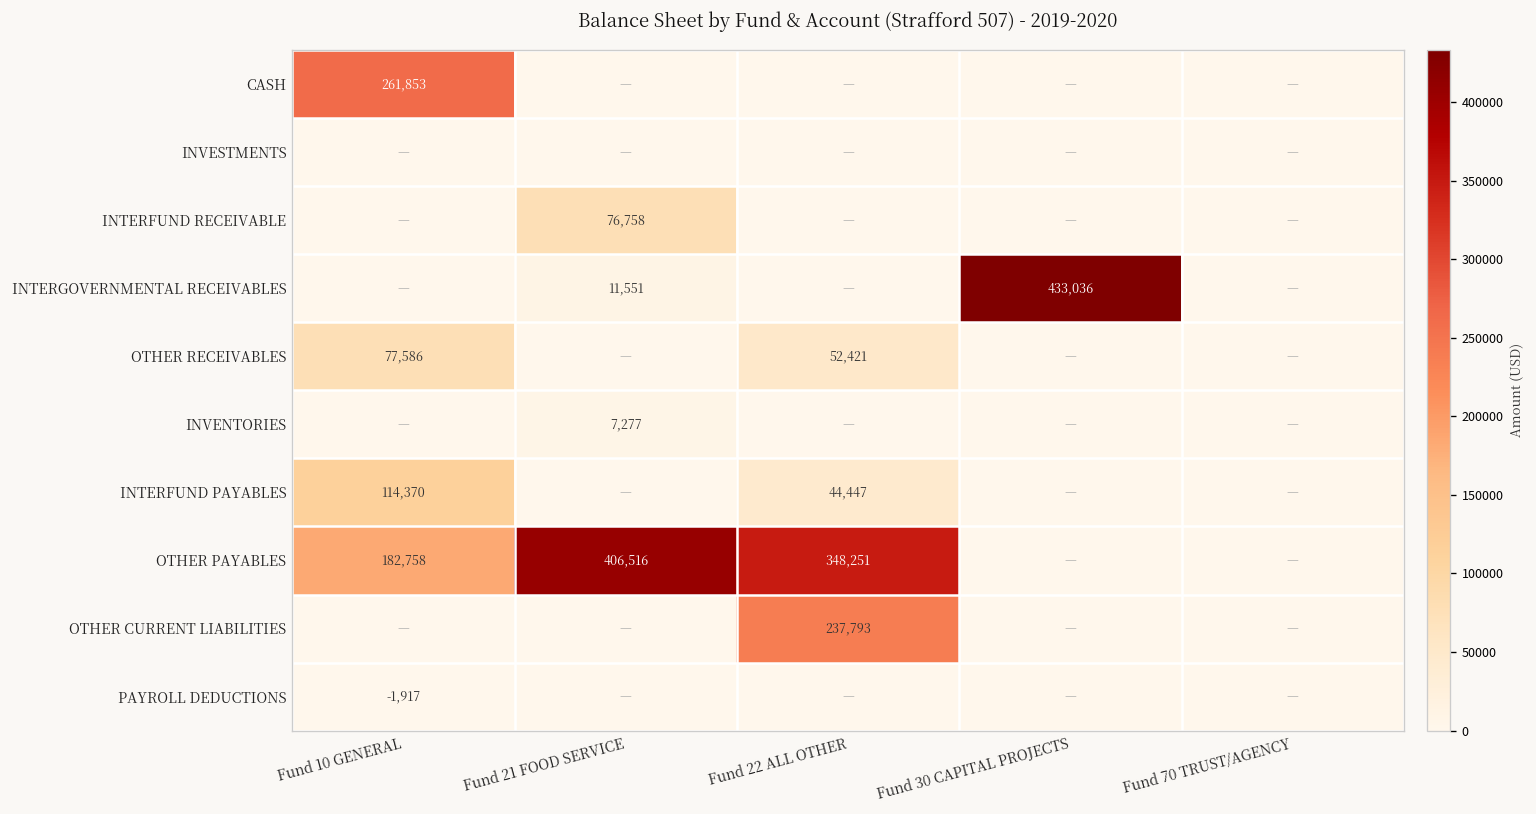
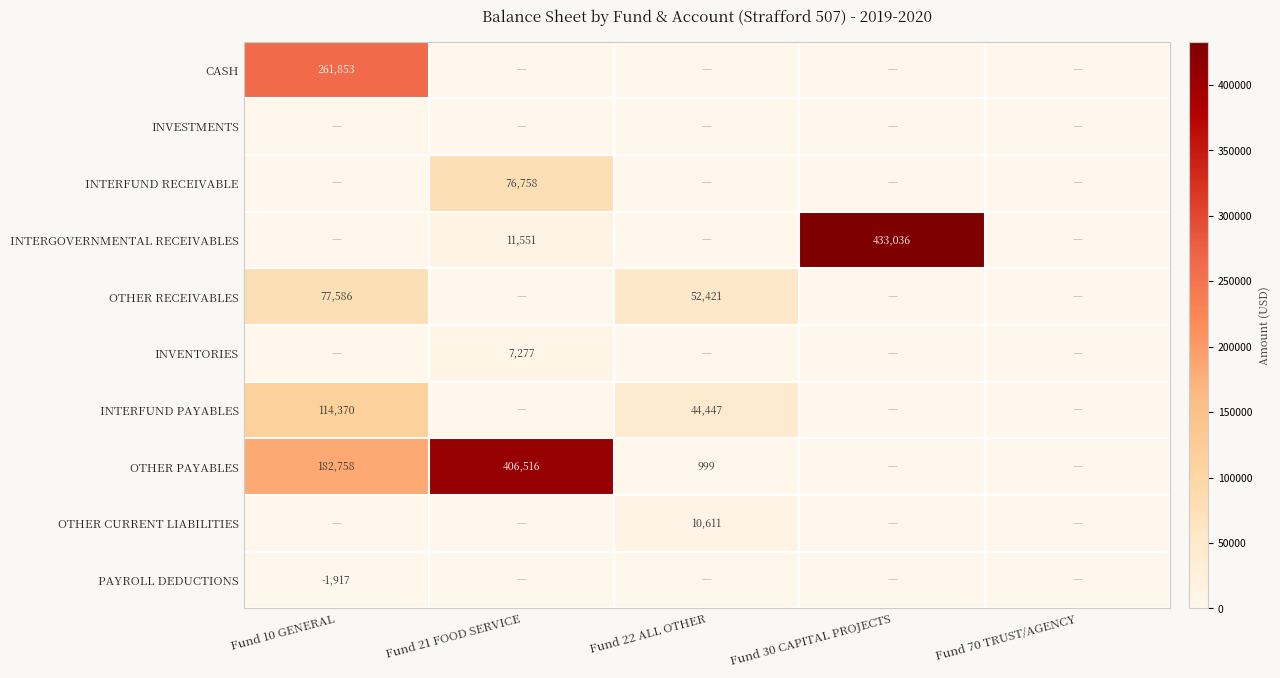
OTHER PAYABLES, Fund 22 ALL OTHER: 348,251 -> 999
OTHER CURRENT LIABILITIES, Fund 22 ALL OTHER: 237,793 -> 10,611
